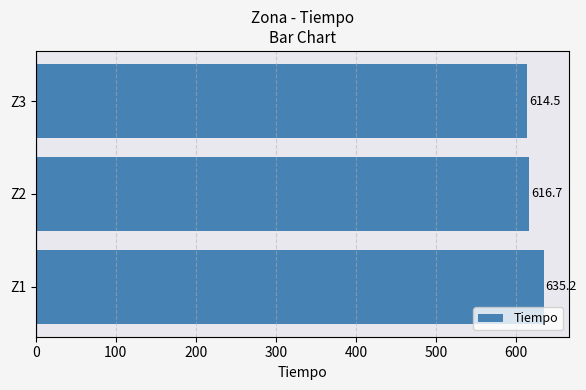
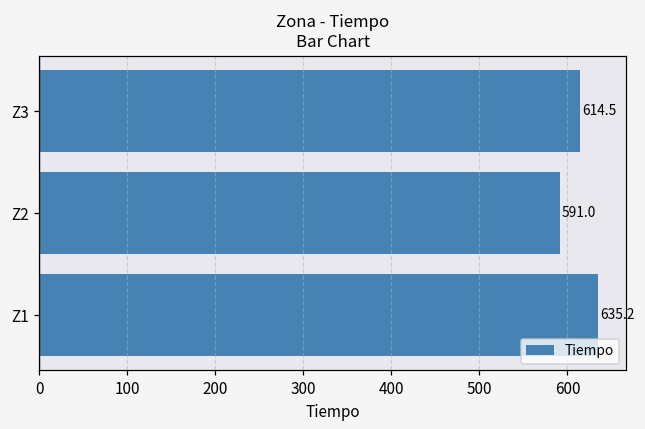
Z2: 616.7 -> 591.0
